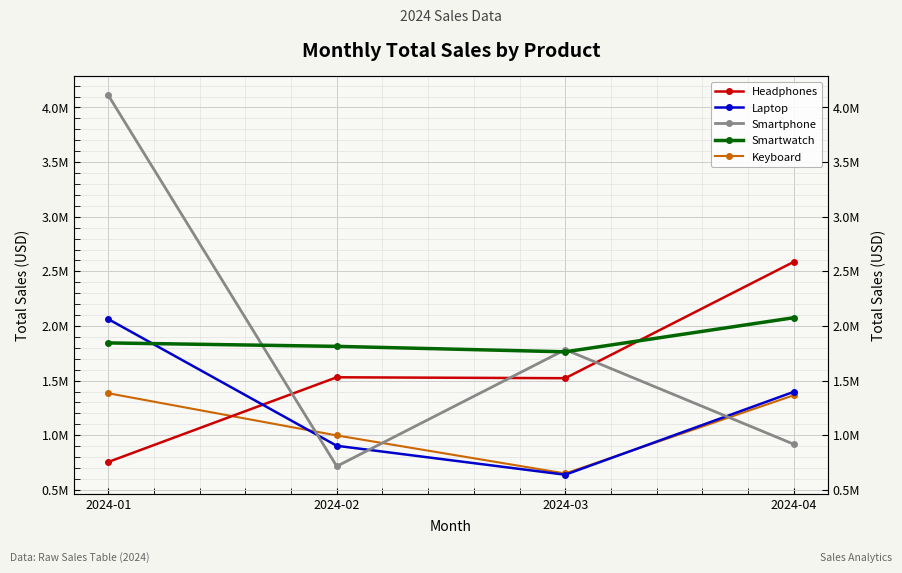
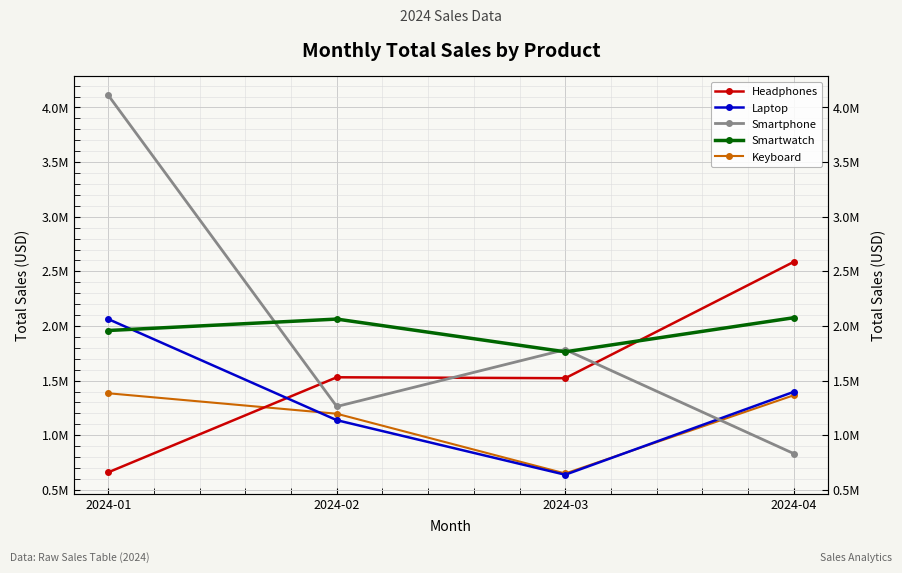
Headphones, 2024-01: 760000 -> 660000
Smartwatch, 2024-01: 1850000 -> 1960000
Laptop, 2024-02: 900000 -> 1140000
Smartphone, 2024-02: 720000 -> 1260000
Smartwatch, 2024-02: 1810000 -> 2060000
Keyboard, 2024-02: 1000000 -> 1200000
Smartphone, 2024-04: 920000 -> 830000
